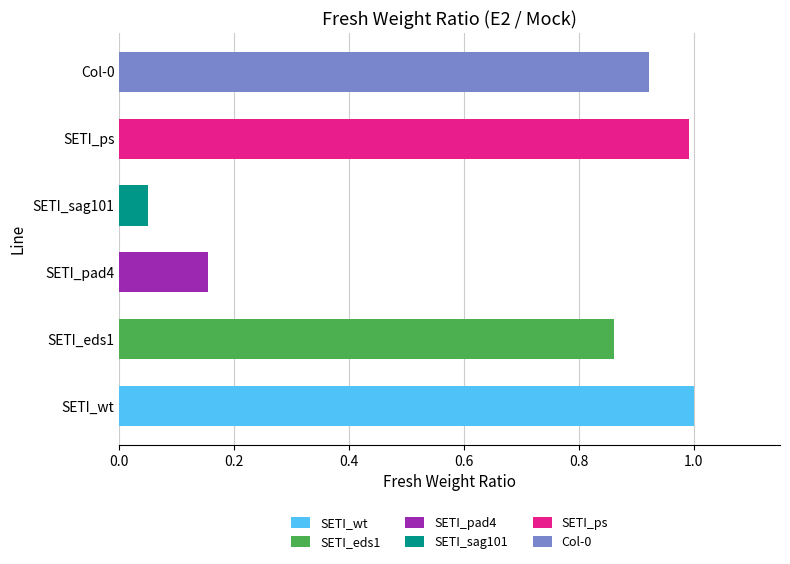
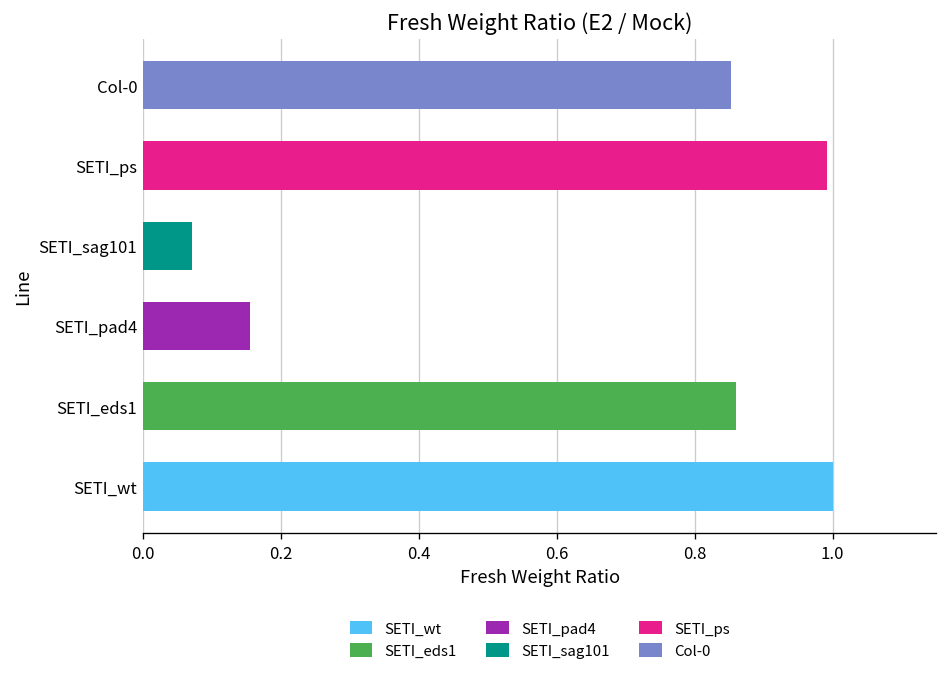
Col-0: 0.92 -> 0.85
SETI_sag101: 0.05 -> 0.07
